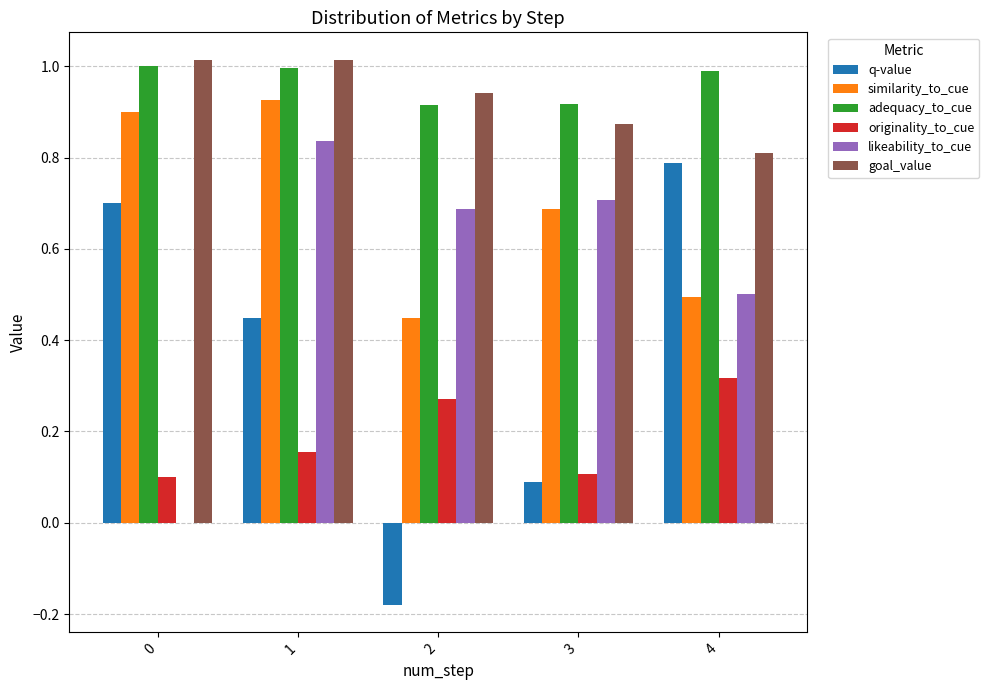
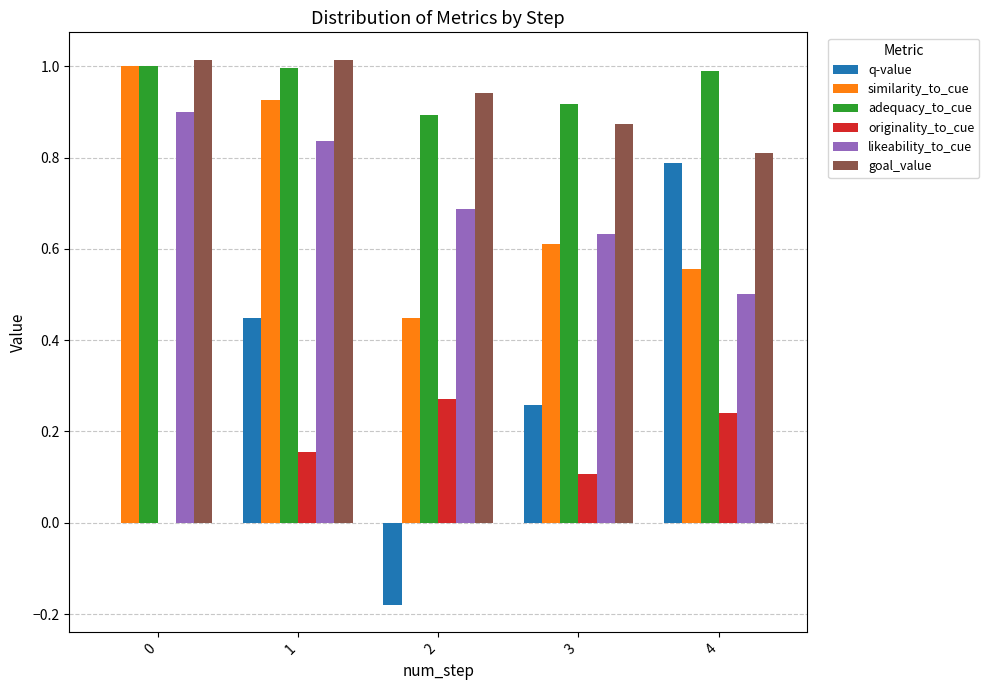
q-value, 0: 0.7 -> 0.0
similarity_to_cue, 0: 0.9 -> 1.0
originality_to_cue, 0: 0.1 -> 0.0
likeability_to_cue, 0: 0.0 -> 0.9
adequacy_to_cue, 2: 0.91 -> 0.89
q-value, 3: 0.09 -> 0.26
similarity_to_cue, 3: 0.69 -> 0.61
likeability_to_cue, 3: 0.71 -> 0.63
similarity_to_cue, 4: 0.50 -> 0.56
originality_to_cue, 4: 0.32 -> 0.24
